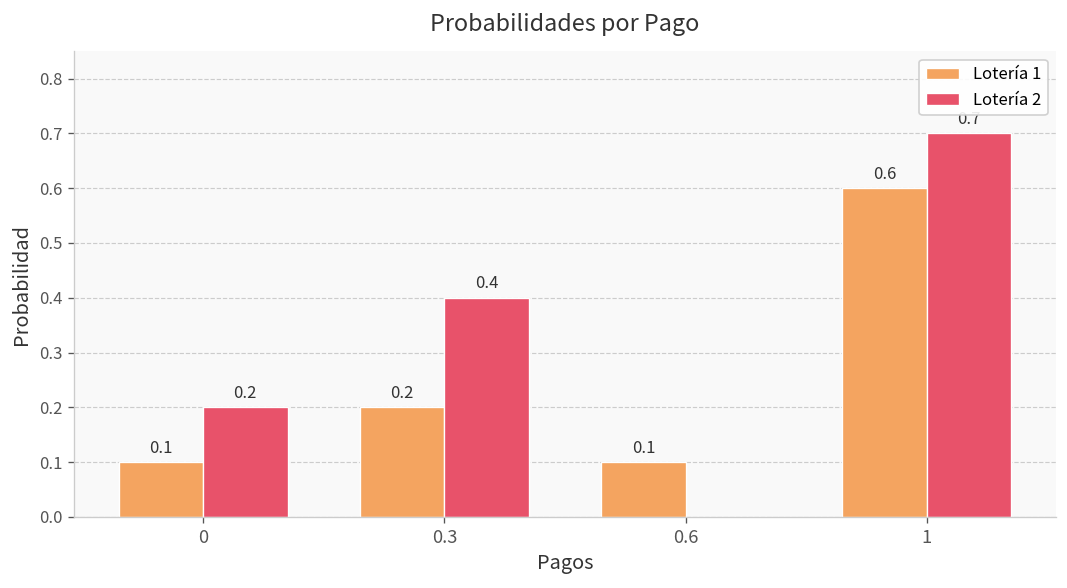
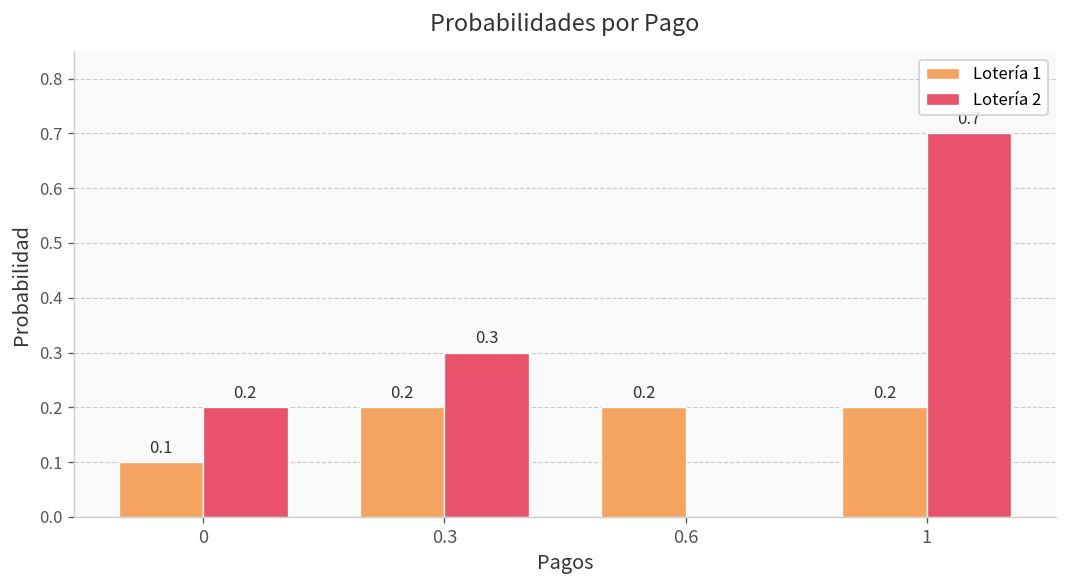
Lotería 2, 0.3: 0.4 -> 0.3
Lotería 1, 0.6: 0.1 -> 0.2
Lotería 1, 1: 0.6 -> 0.2
